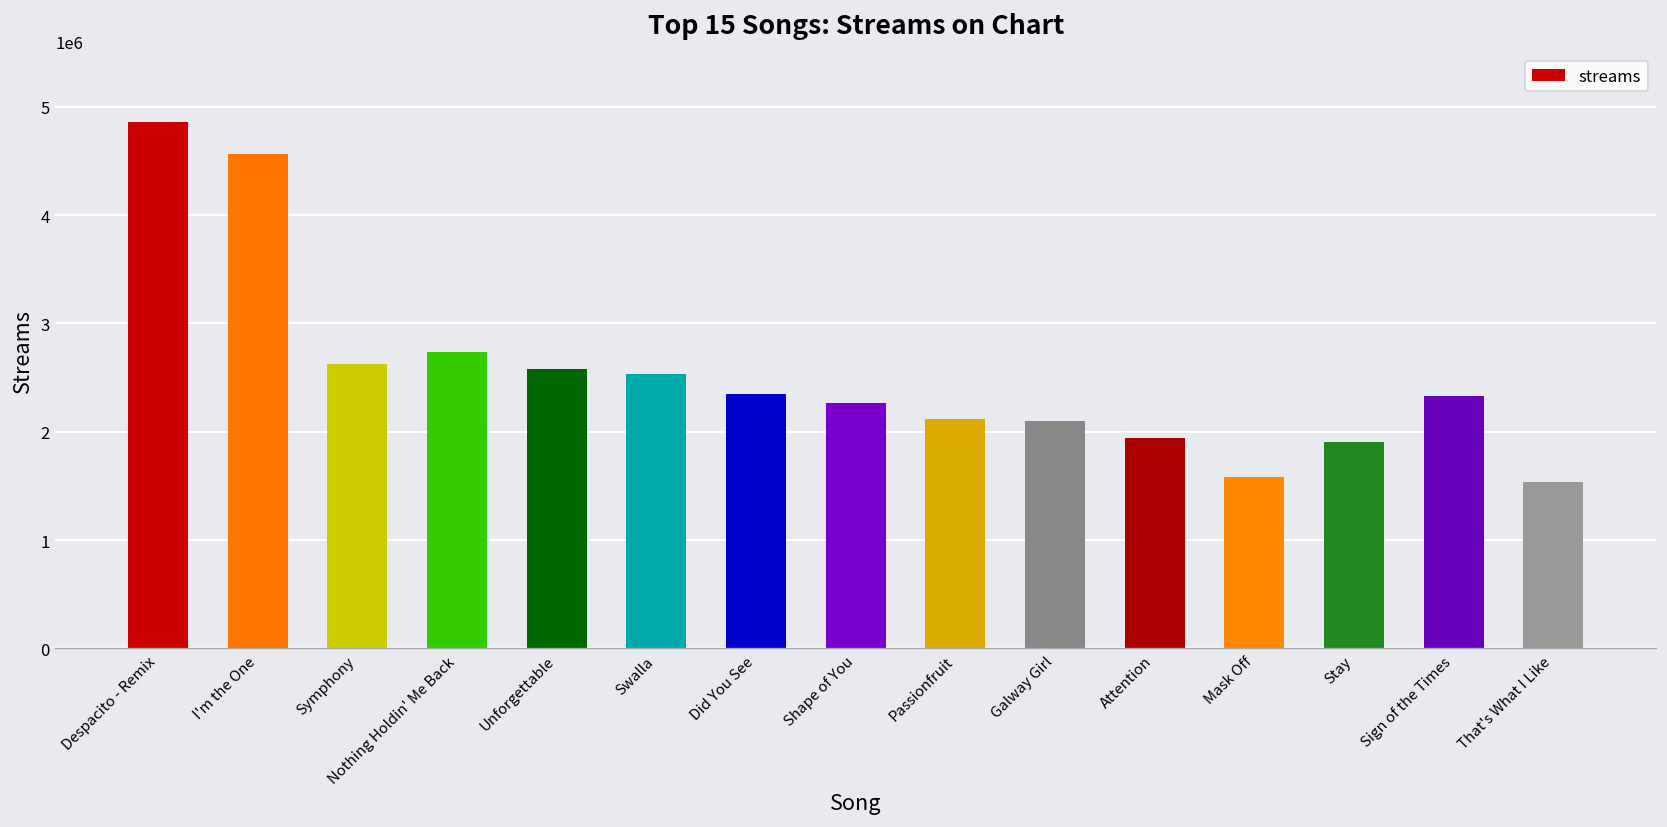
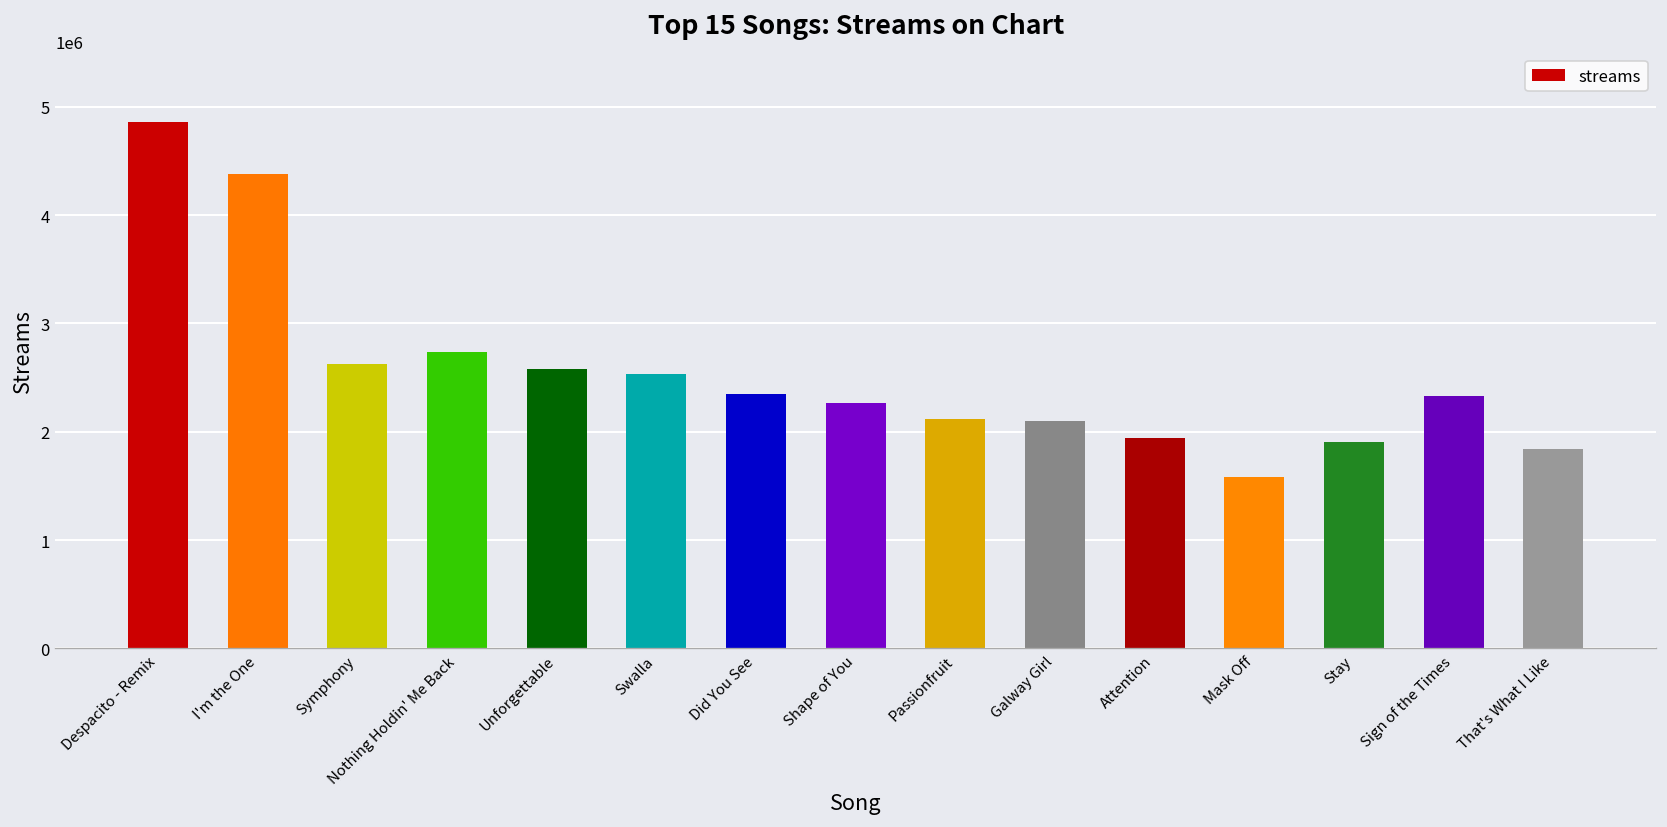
I'm the One: 4600000 -> 4400000
That's What I Like: 1500000 -> 1800000
